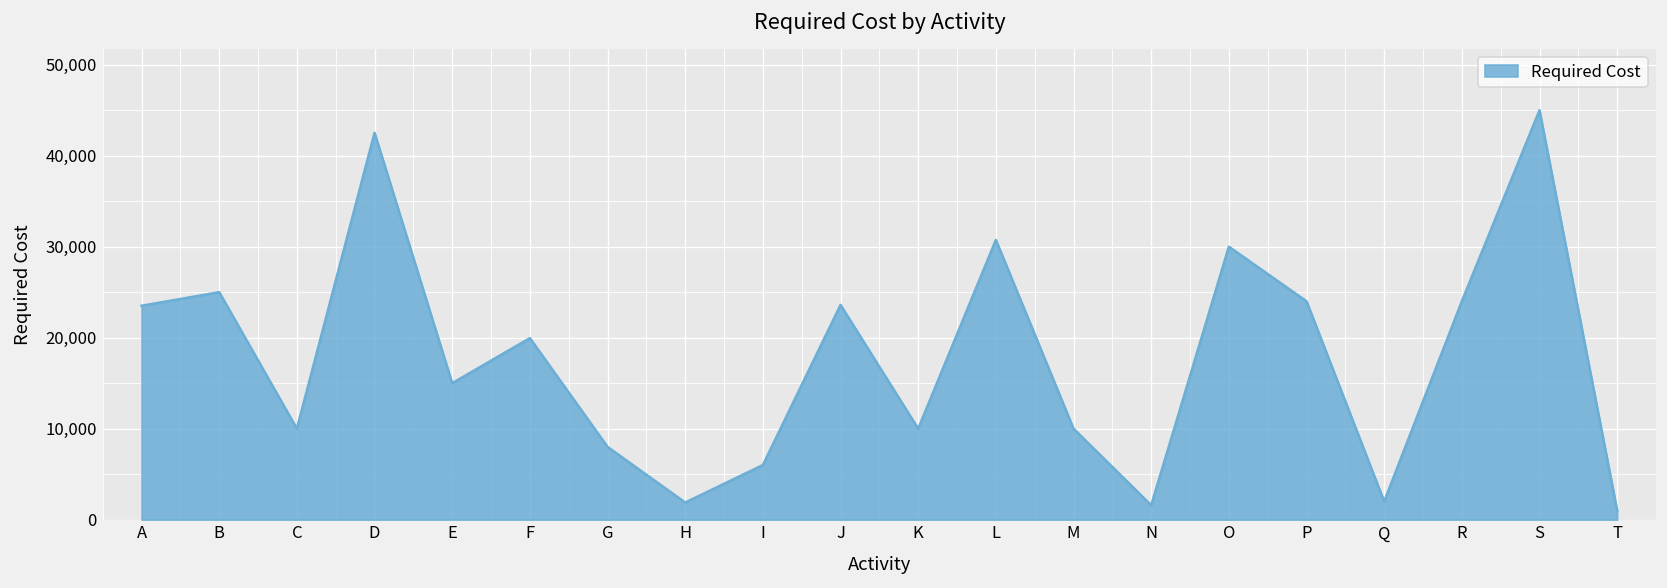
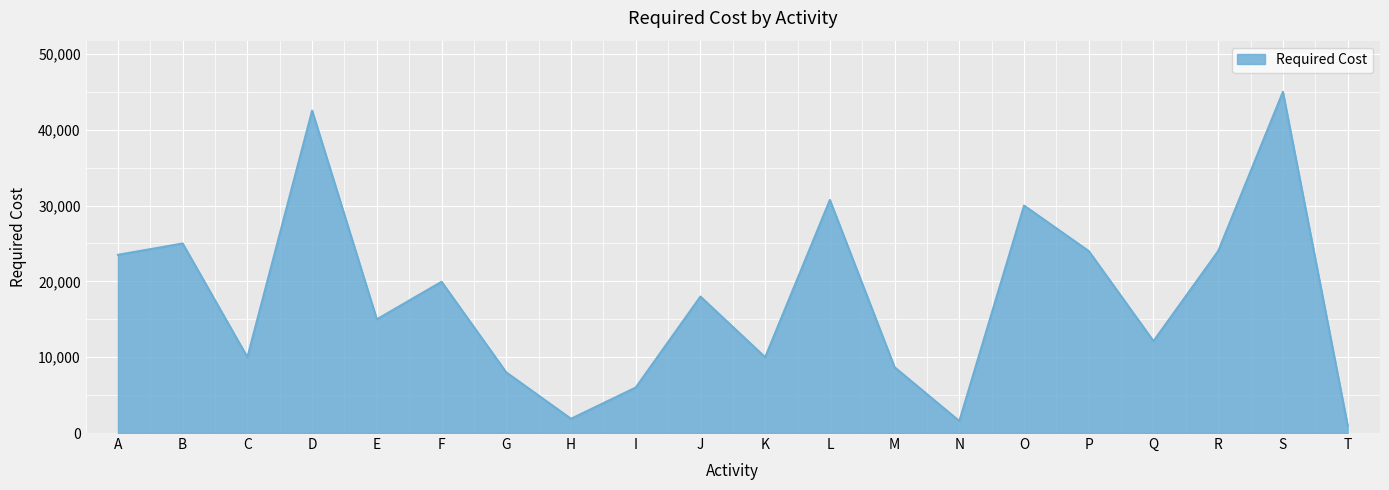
J: 24,000 -> 18,000
M: 10,000 -> 9,000
Q: 2,000 -> 12,000
